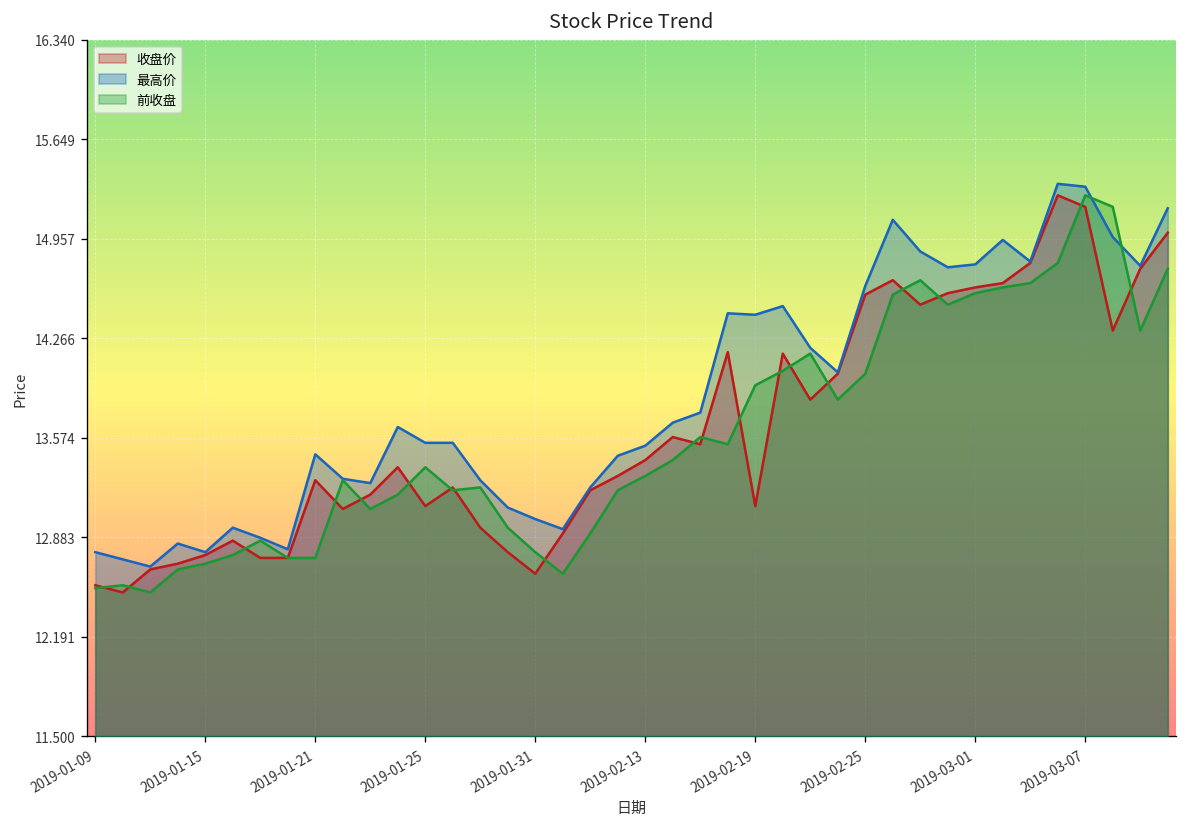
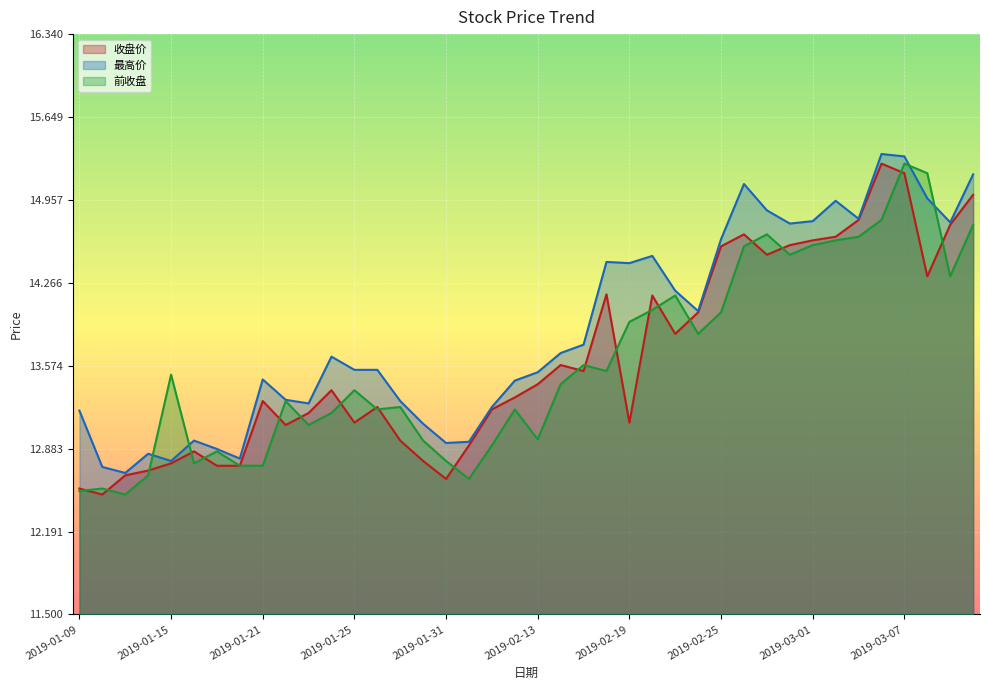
最高价, 2019-01-09: 12.78 -> 13.20
前收盘, 2019-01-15: 12.7 -> 13.5
最高价, 2019-01-31: 13.01 -> 12.93
前收盘, 2019-02-13: 13.31 -> 12.96
